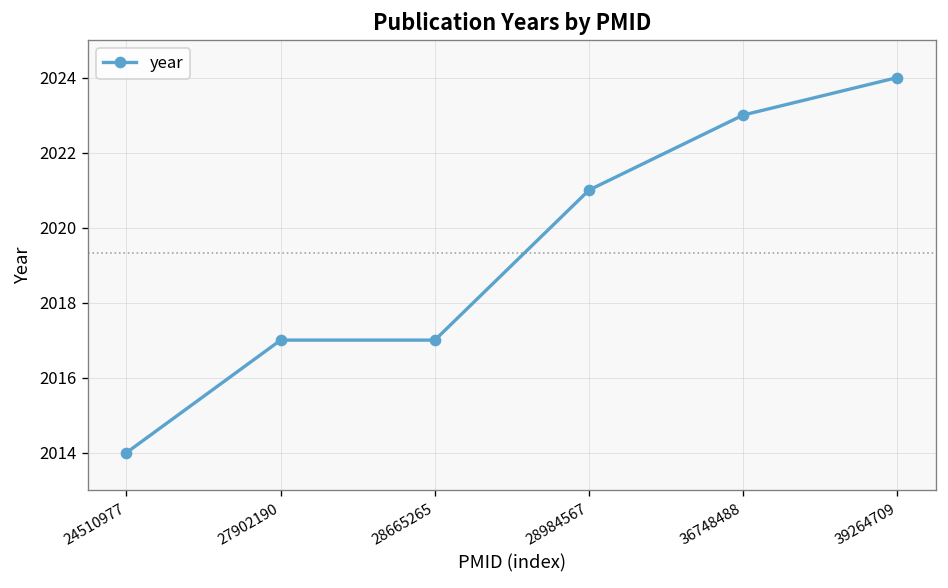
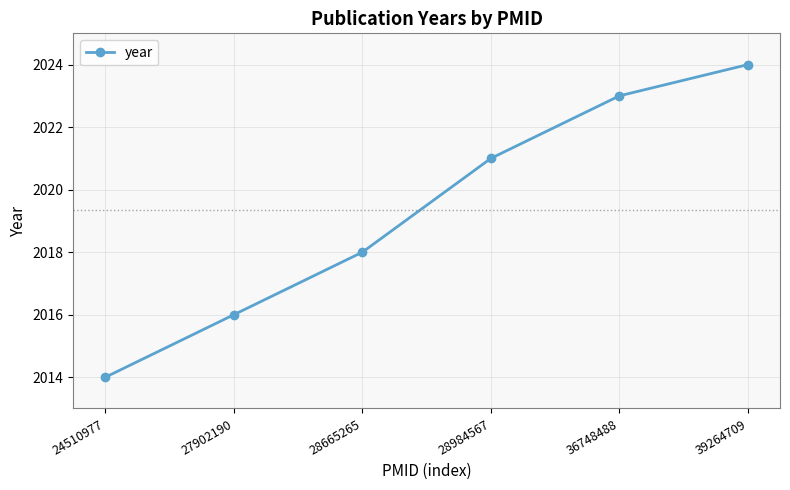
27902190: 2017 -> 2016
28665265: 2017 -> 2018
